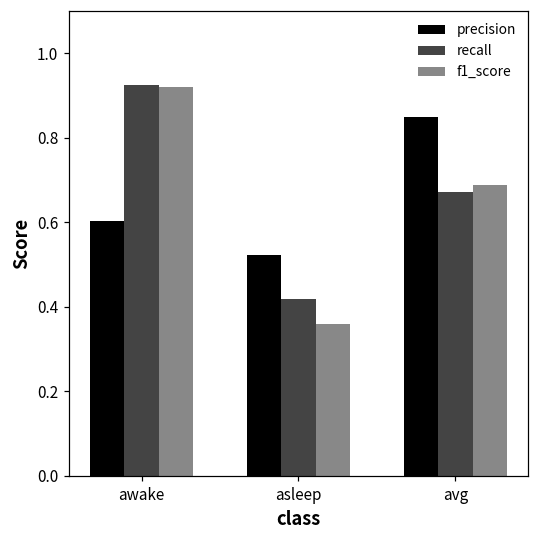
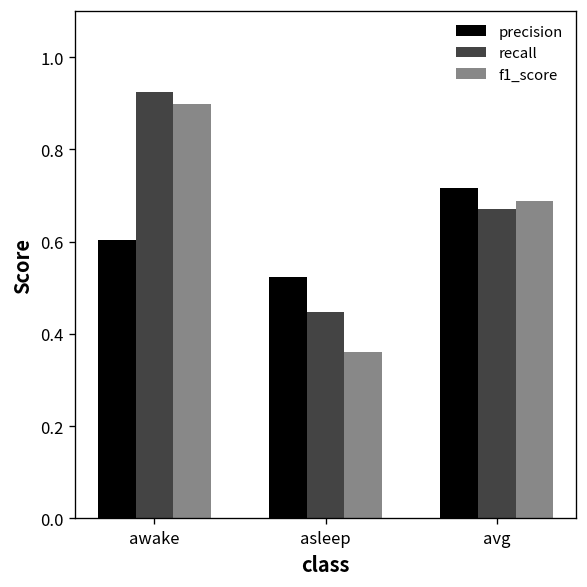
f1_score, awake: 0.92 -> 0.90
recall, asleep: 0.42 -> 0.45
precision, avg: 0.85 -> 0.72
